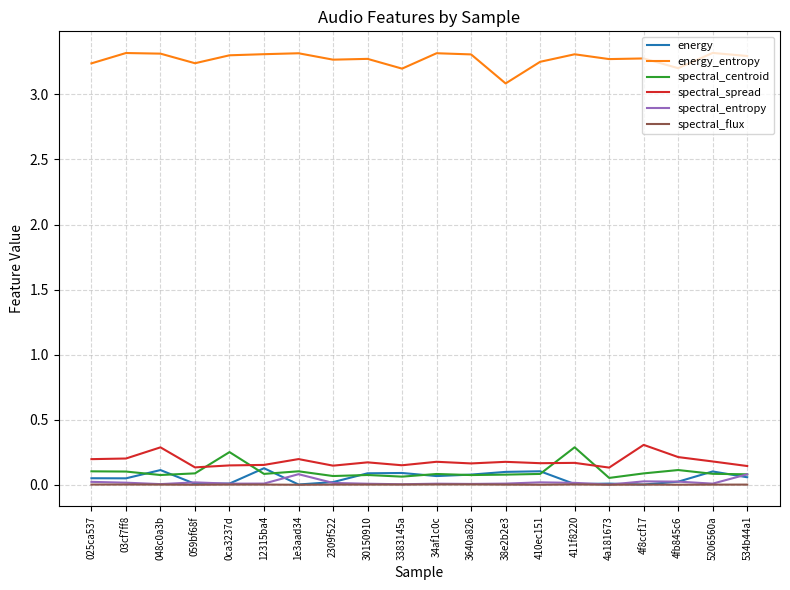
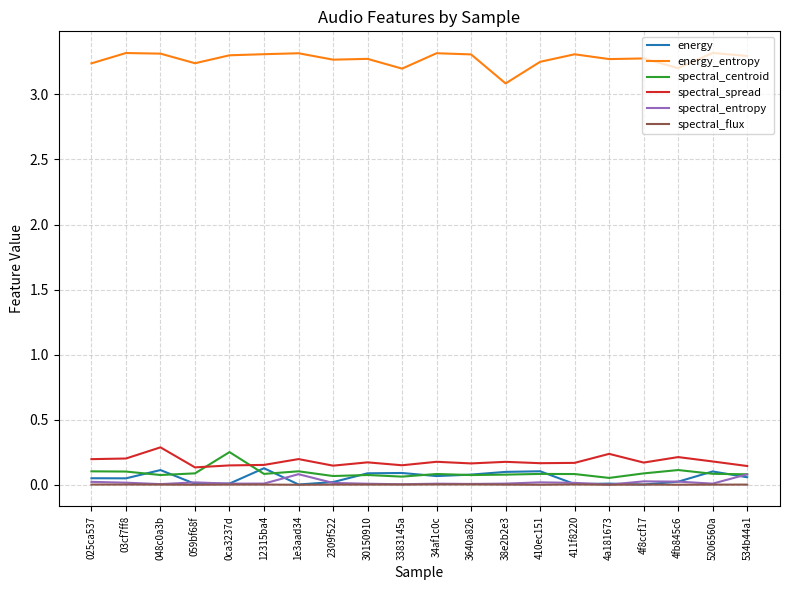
spectral_centroid, 411f8220: 0.29 -> 0.08
spectral_spread, 4a181673: 0.13 -> 0.24
spectral_spread, 4f8ccf17: 0.31 -> 0.17
